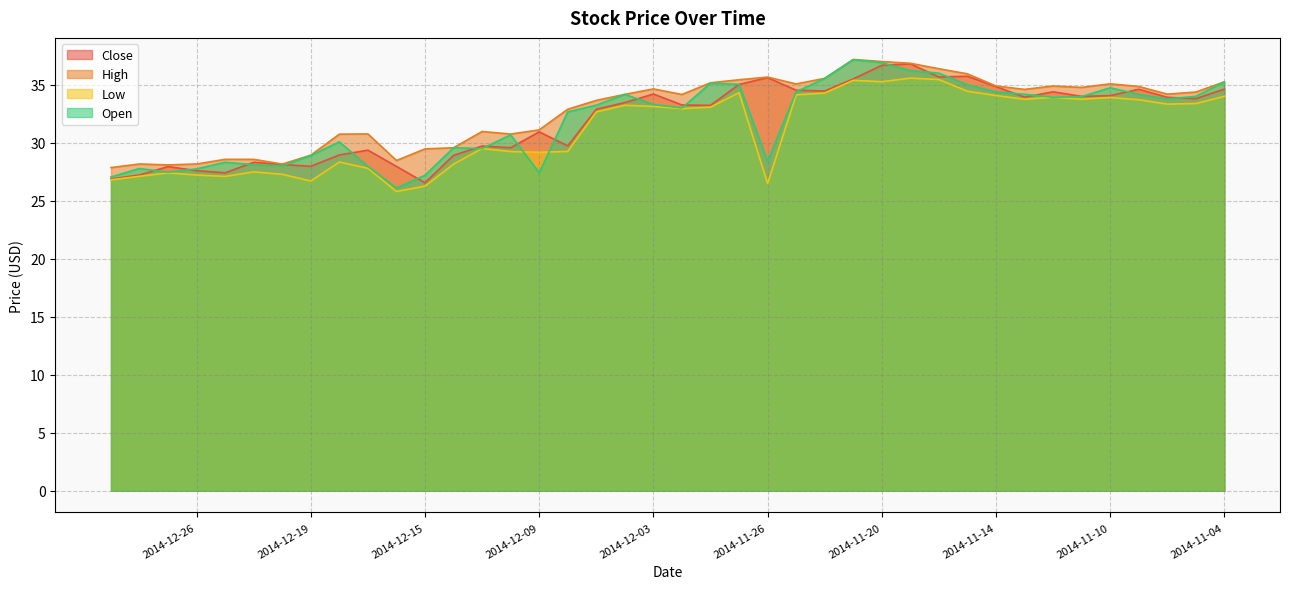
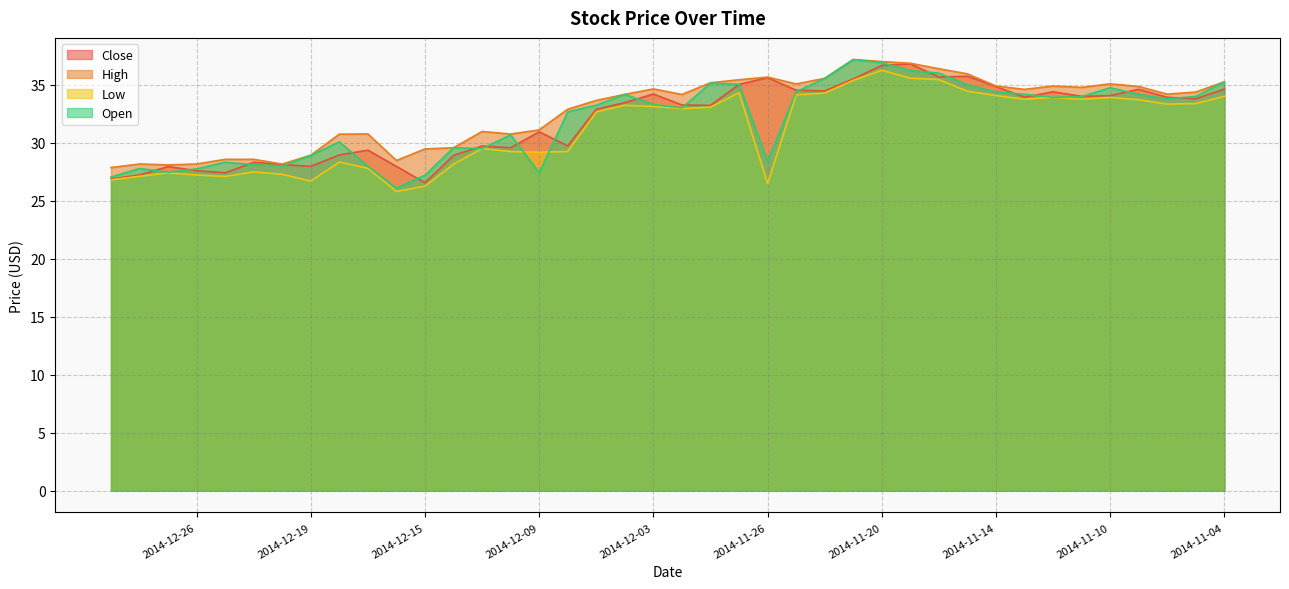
Low, 2014-11-20: 35.3 -> 36.3
